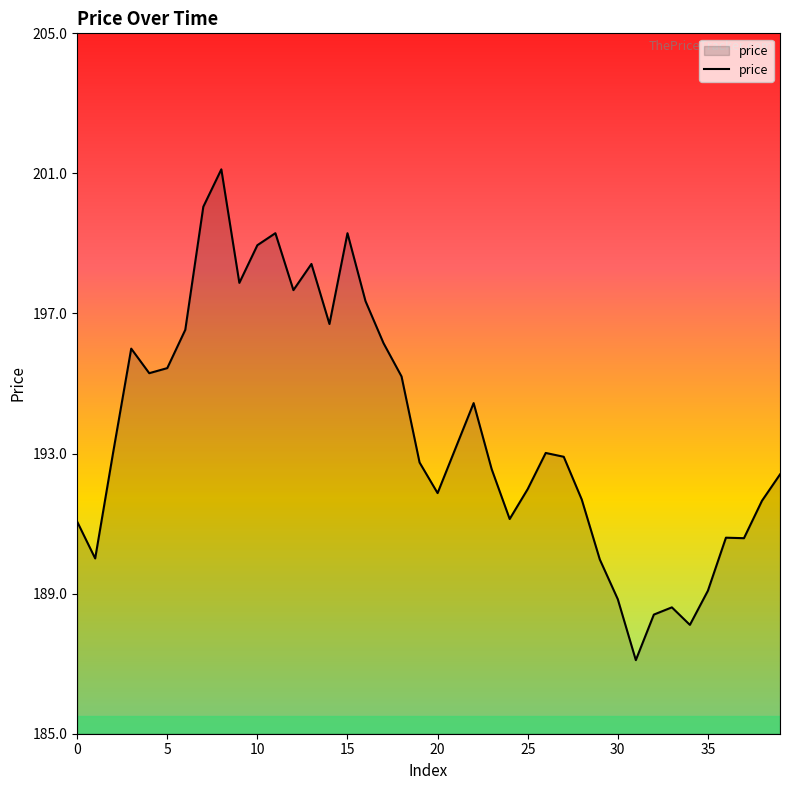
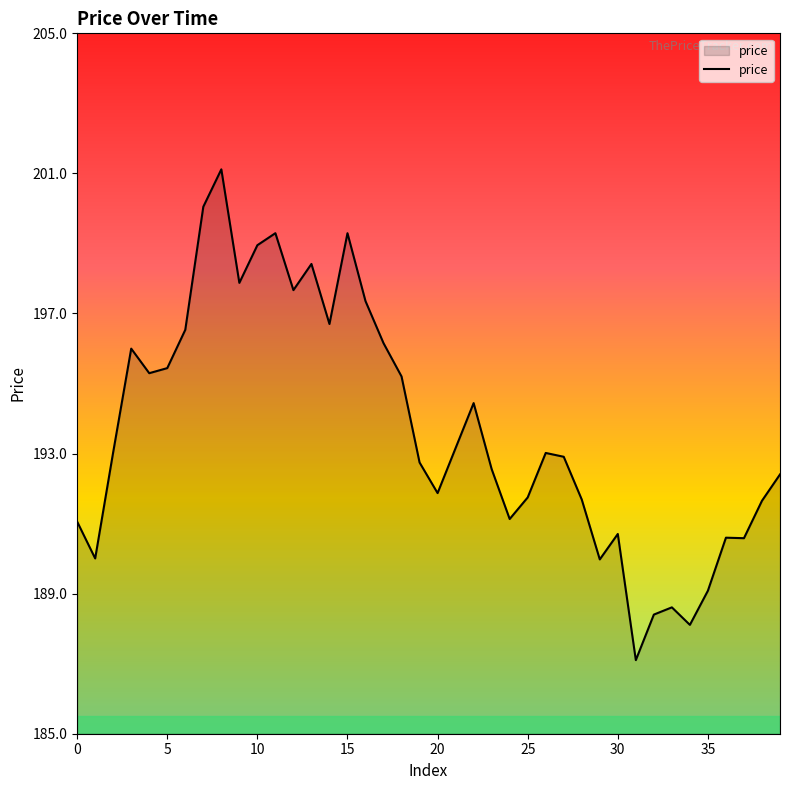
25: 192.0 -> 191.7
30: 188.8 -> 190.7
